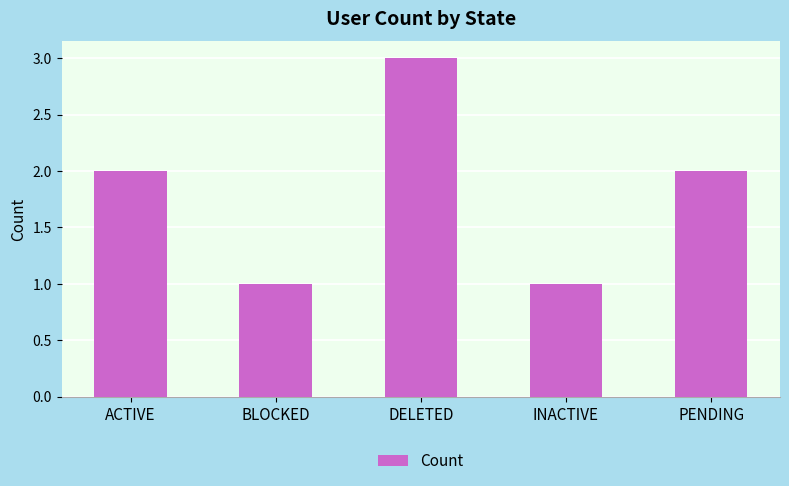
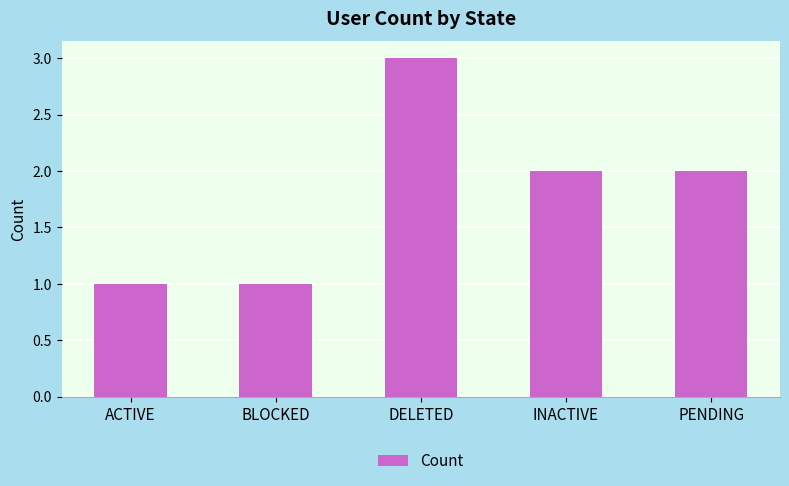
ACTIVE: 2 -> 1
INACTIVE: 1 -> 2
